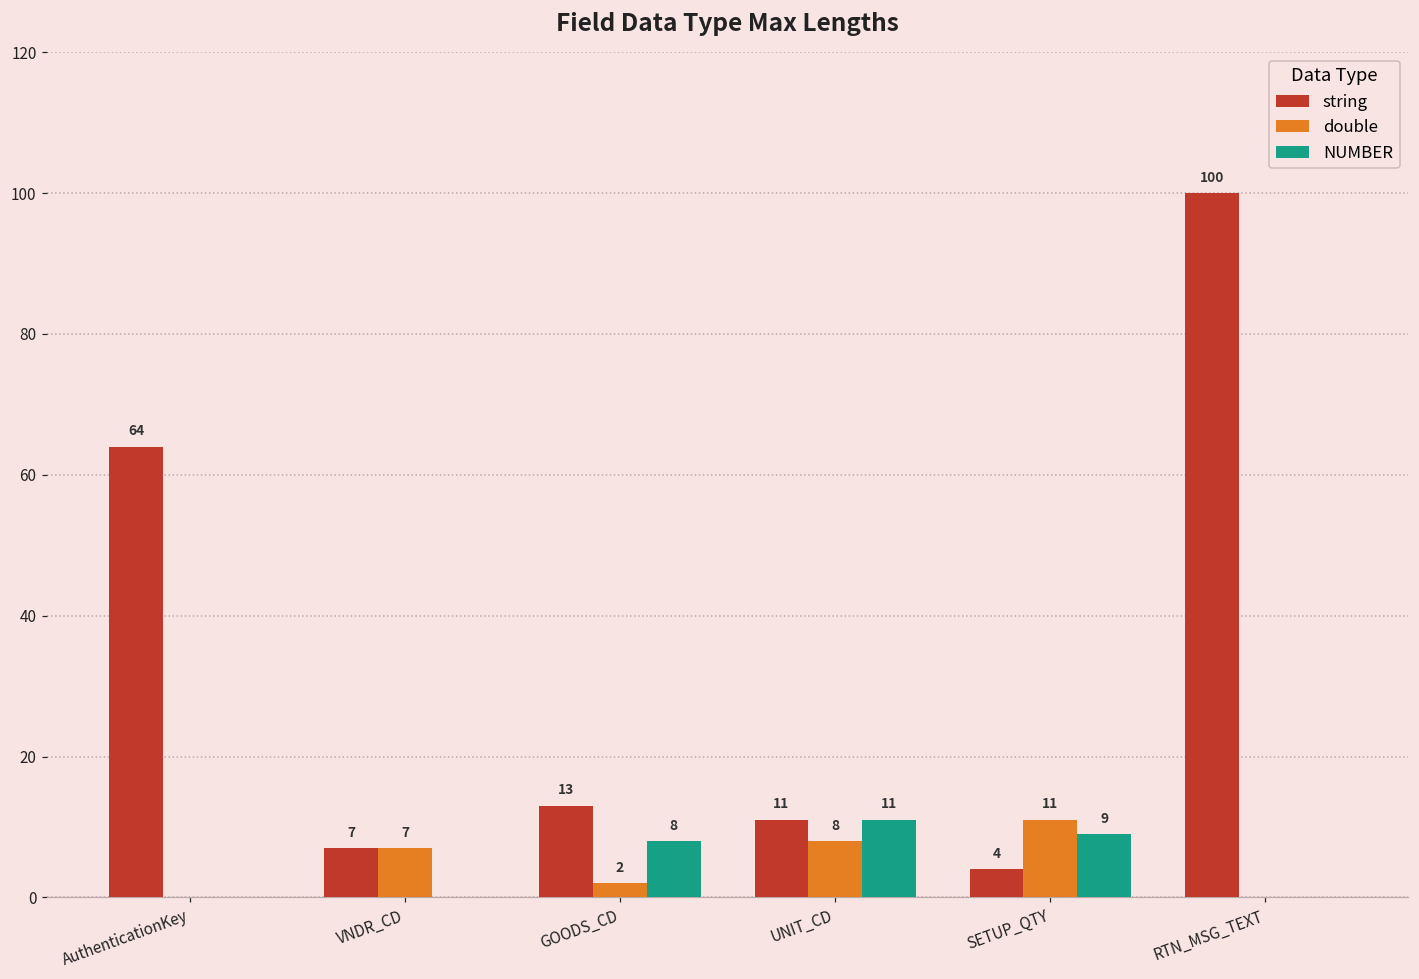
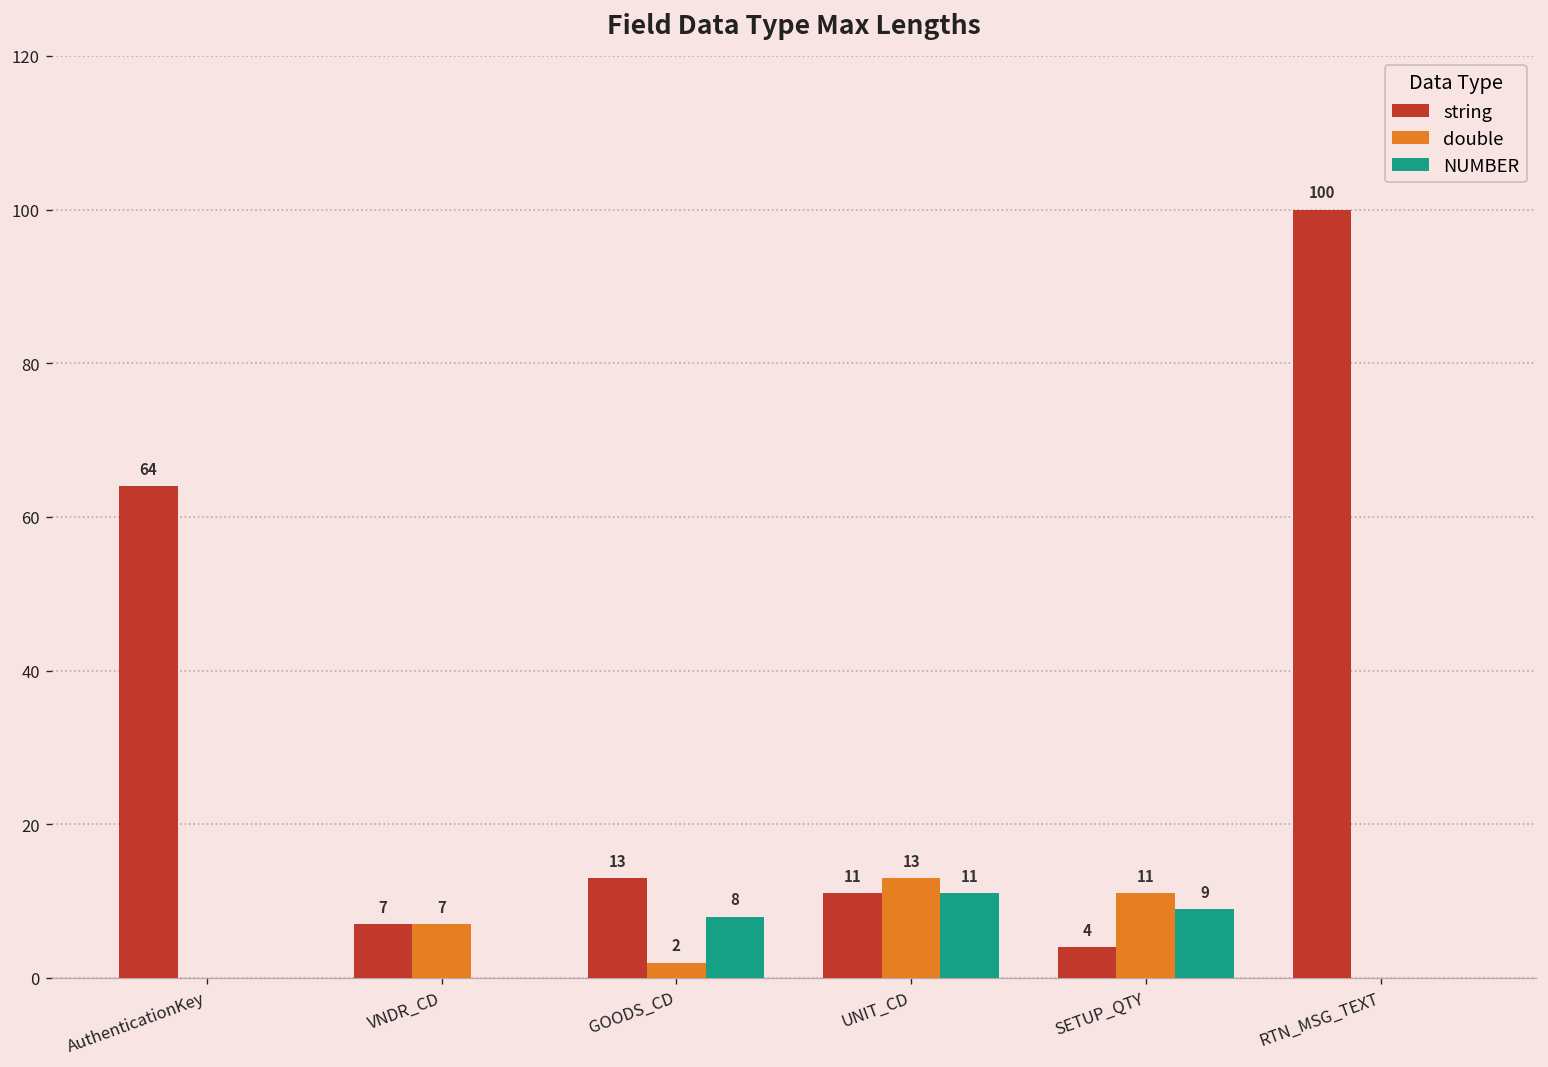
double, UNIT_CD: 8 -> 13
